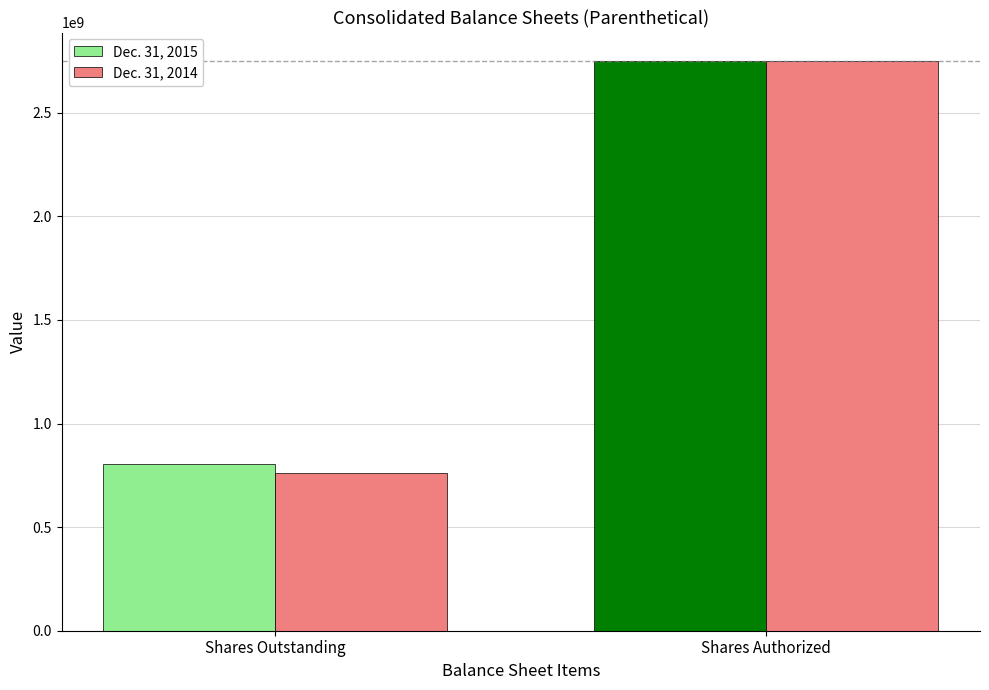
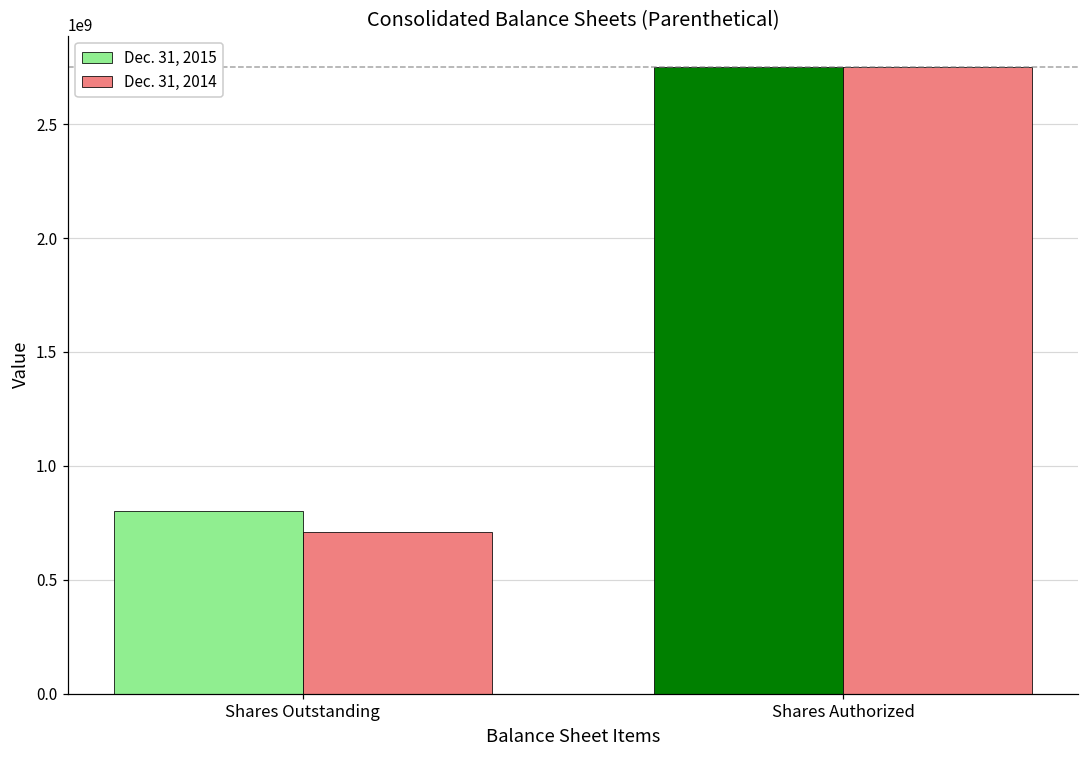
Dec. 31, 2014, Shares Outstanding: 760000000 -> 710000000
